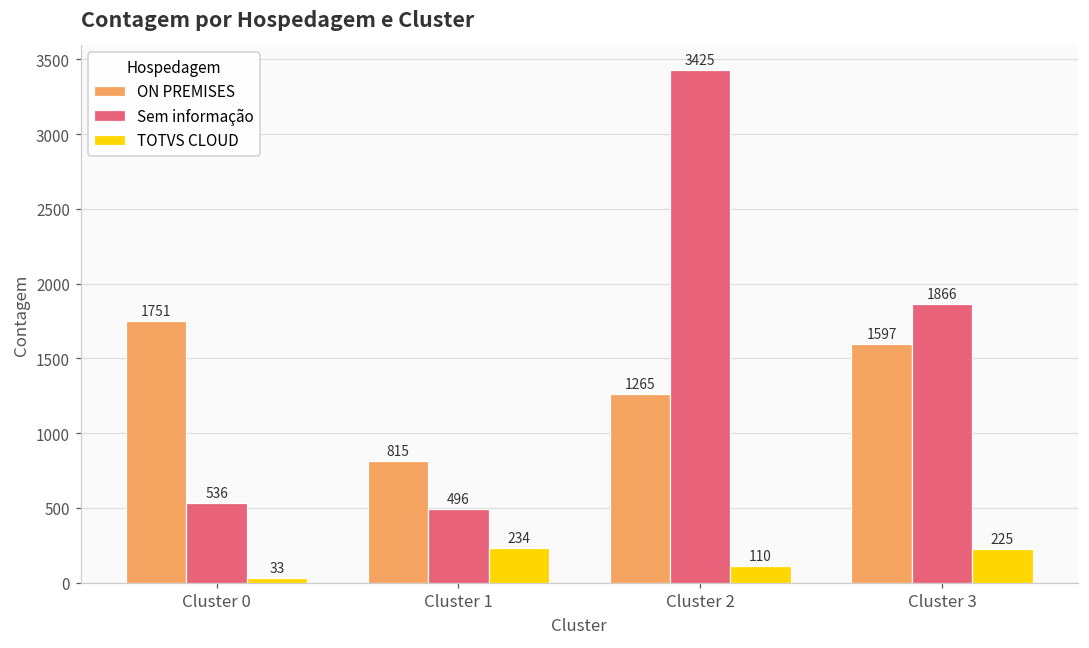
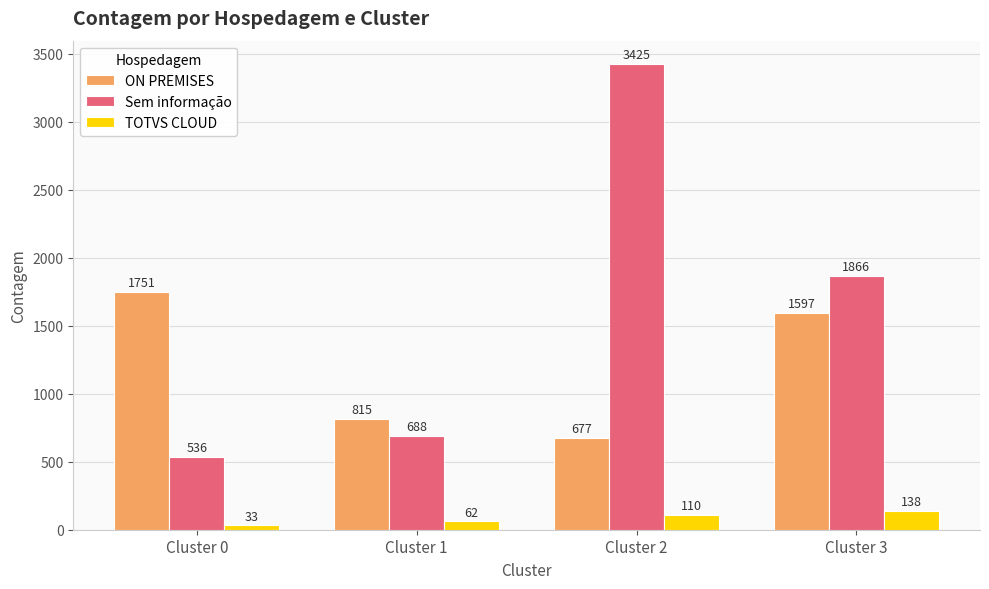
Sem informação, Cluster 1: 496 -> 688
TOTVS CLOUD, Cluster 1: 234 -> 62
ON PREMISES, Cluster 2: 1265 -> 677
TOTVS CLOUD, Cluster 3: 225 -> 138
